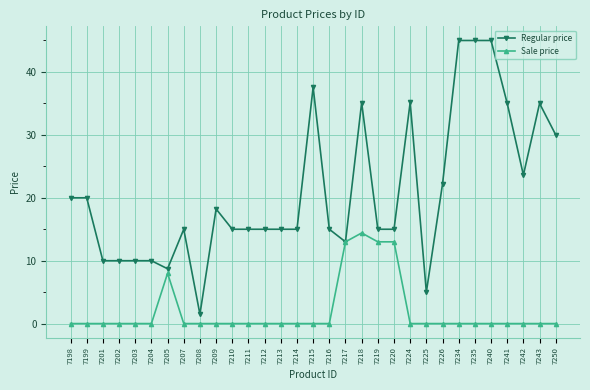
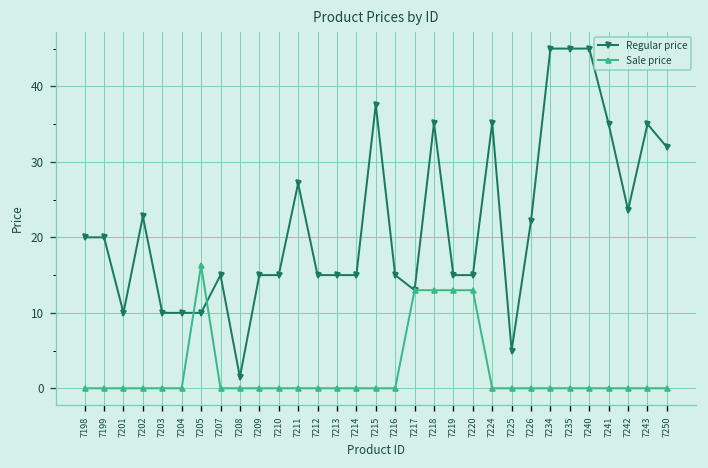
Regular price, 7202: 10 -> 23
Regular price, 7205: 9 -> 10
Sale price, 7205: 8 -> 16
Regular price, 7209: 18 -> 15
Regular price, 7211: 15 -> 27
Sale price, 7218: 14 -> 13
Regular price, 7250: 30 -> 32
